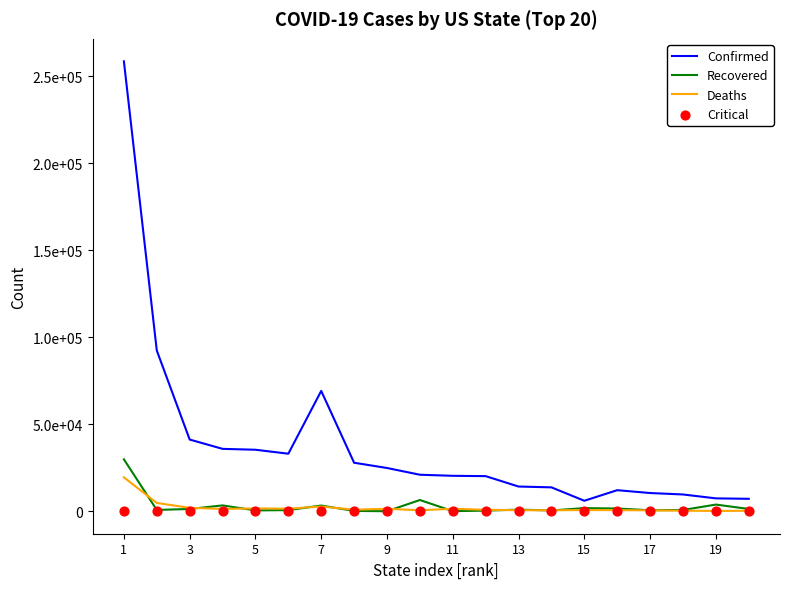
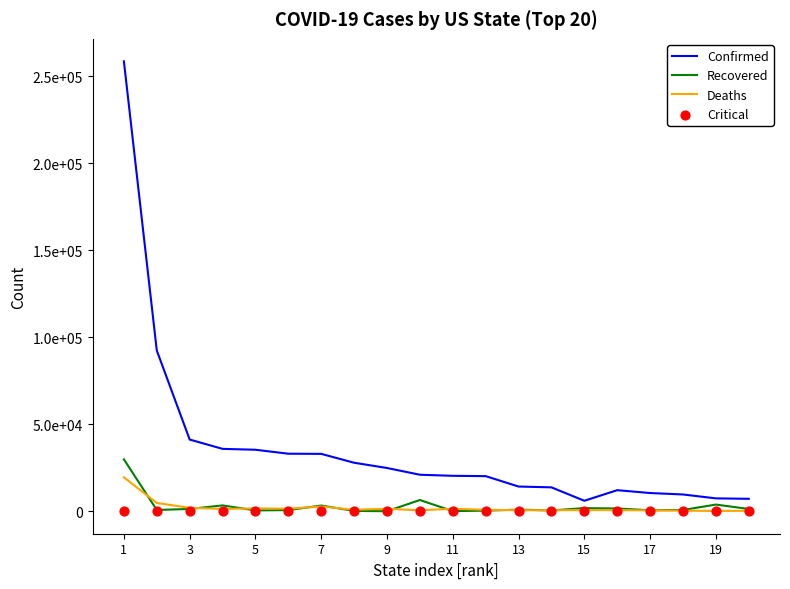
Confirmed, 7: 69000 -> 33000
